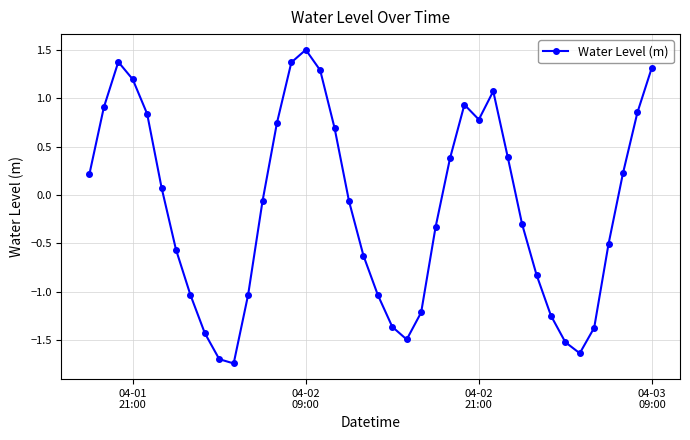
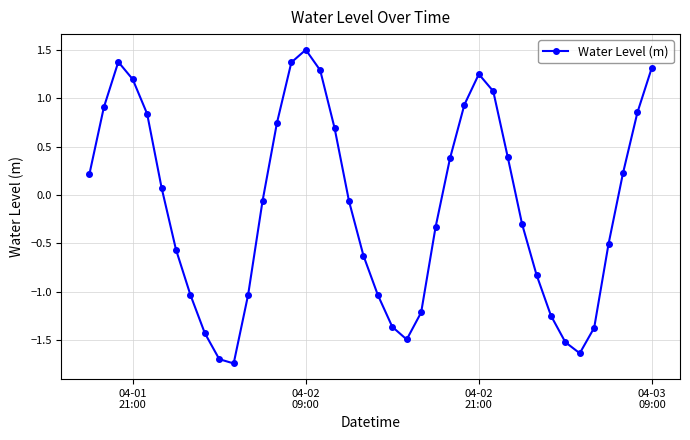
04-02 21:00: 0.8 -> 1.3
